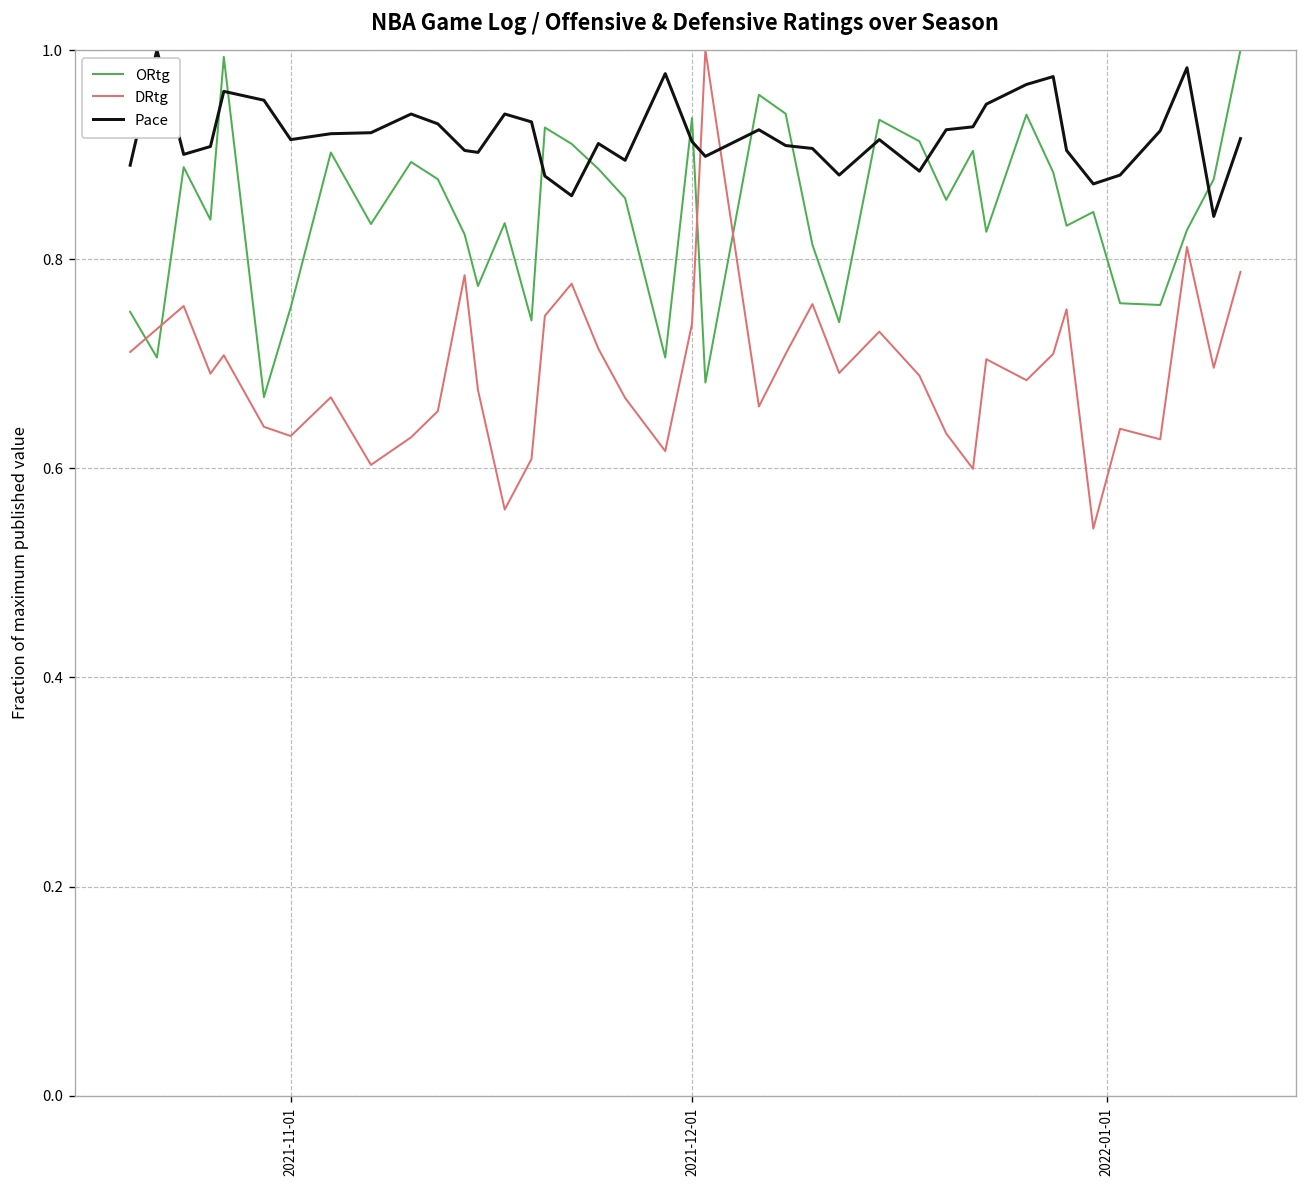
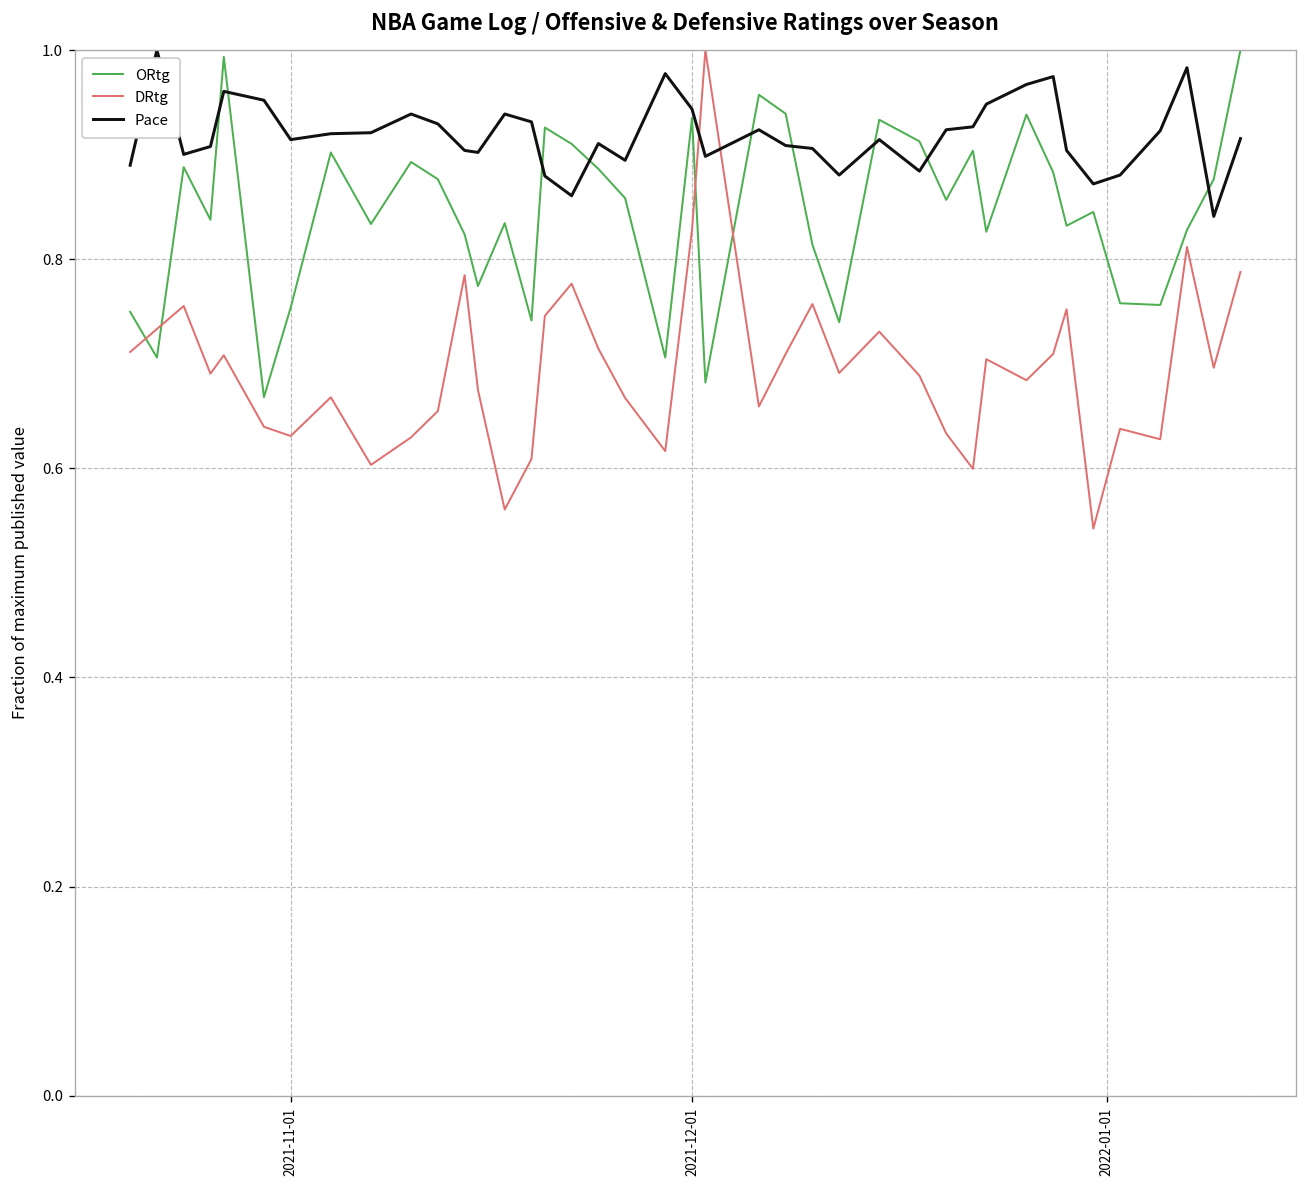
DRtg, 2021-12-01: 0.74 -> 0.83
Pace, 2021-12-01: 0.91 -> 0.94
